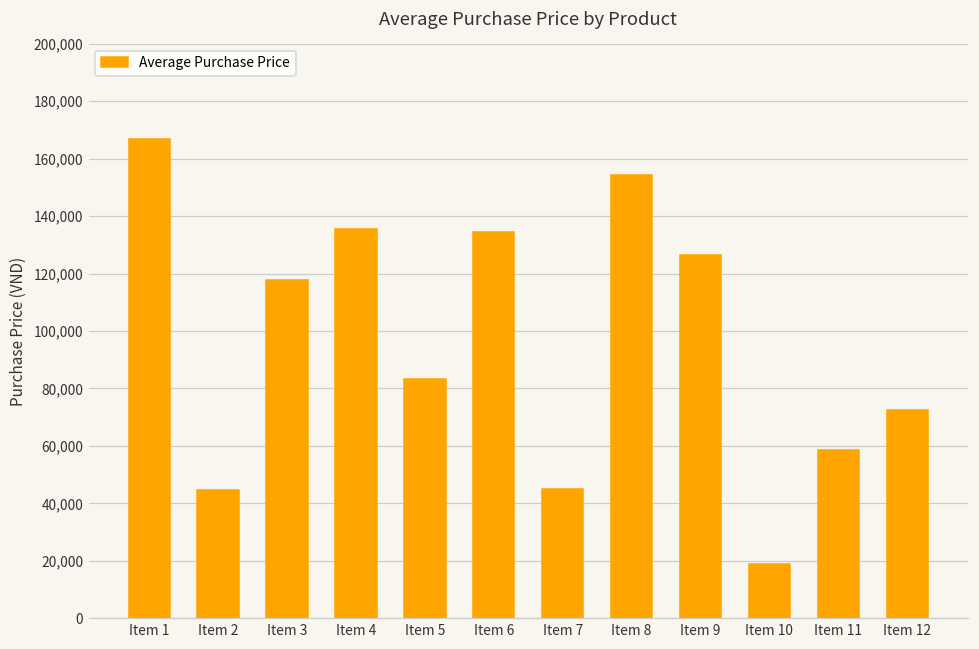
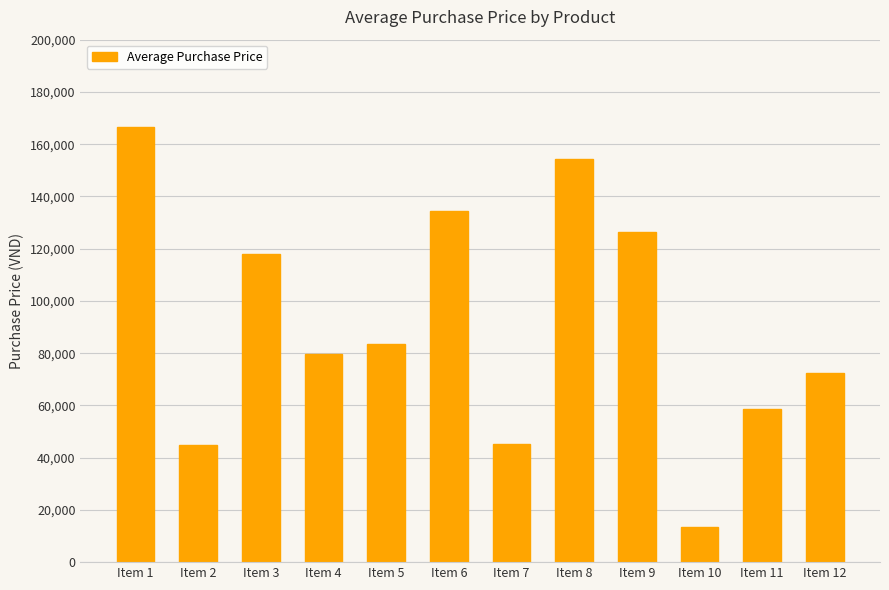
Item 4: 136,000 -> 80,000
Item 10: 19,000 -> 14,000
